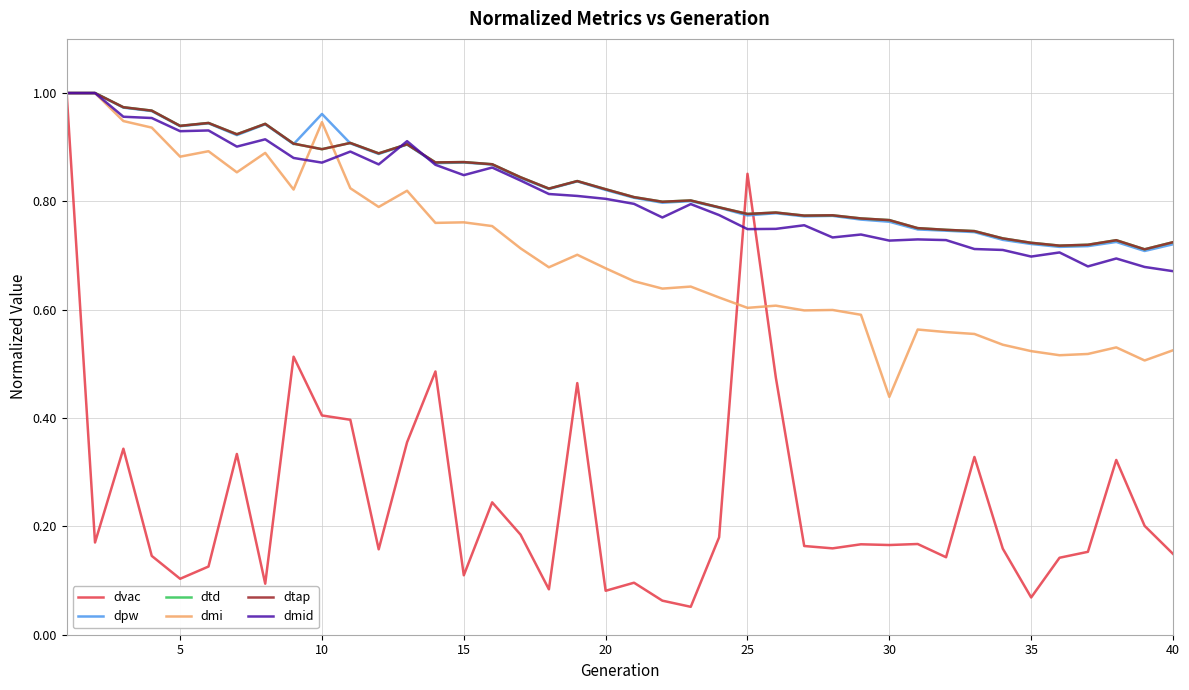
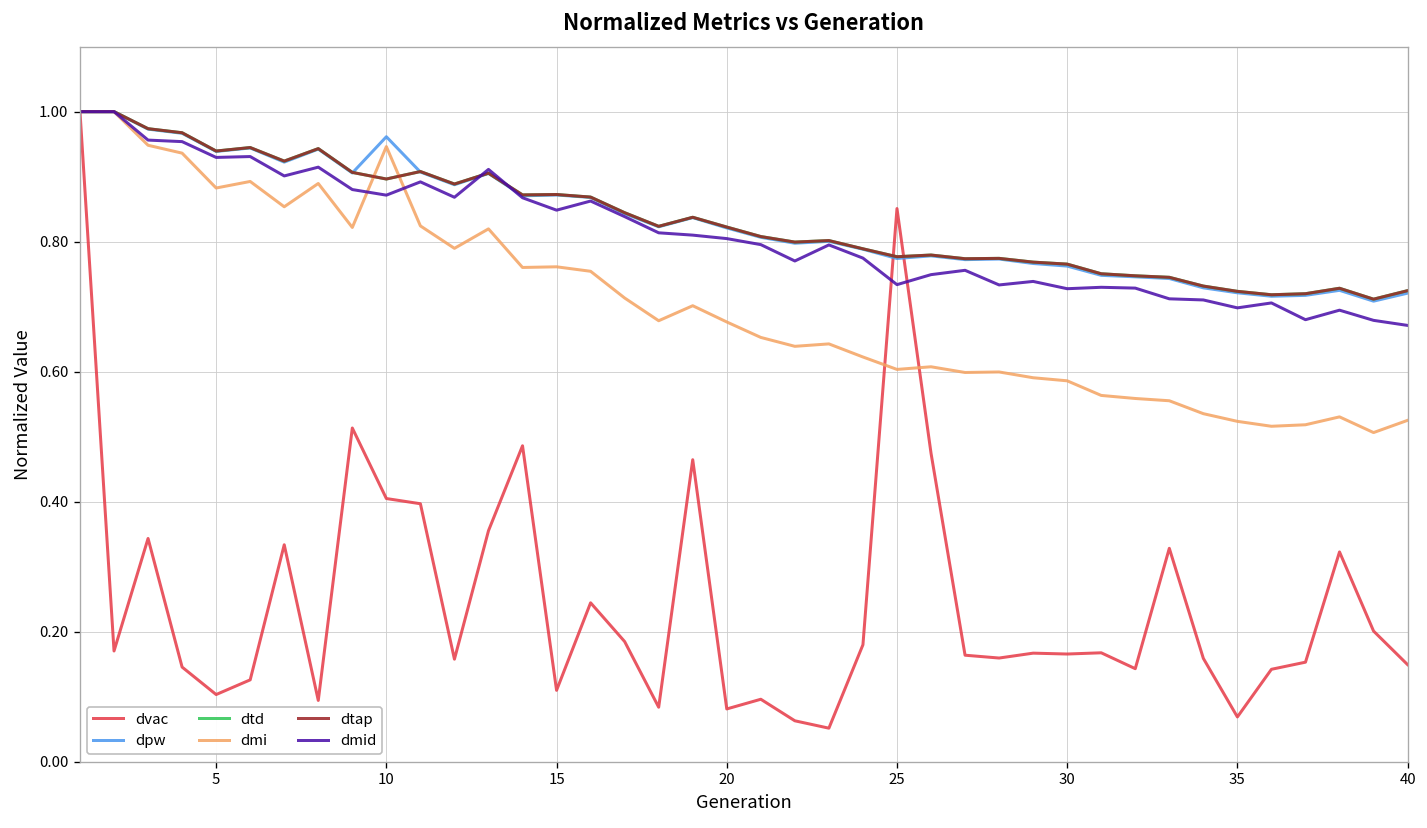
dmid, 25: 0.75 -> 0.73
dmi, 30: 0.44 -> 0.59
